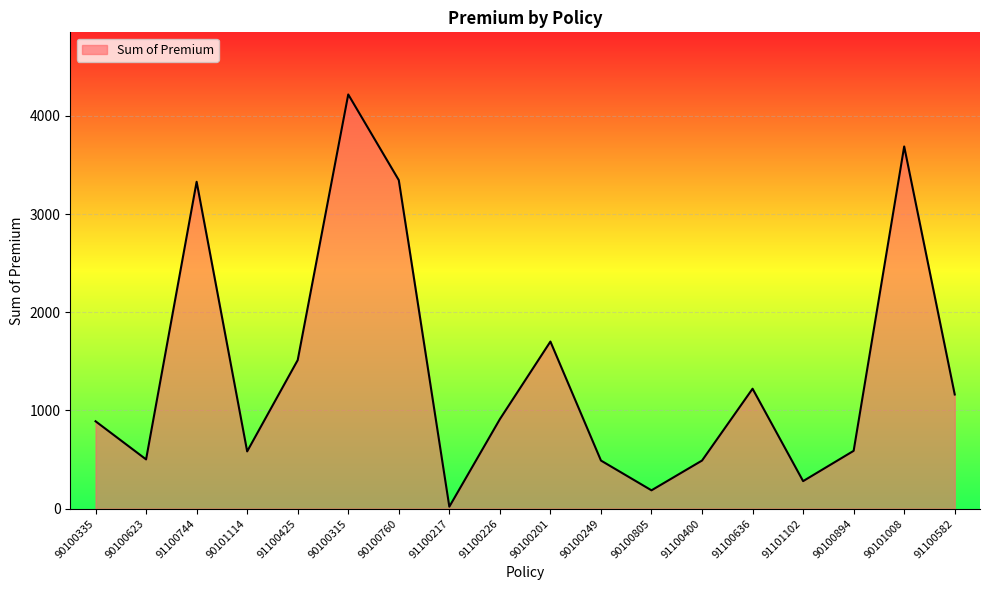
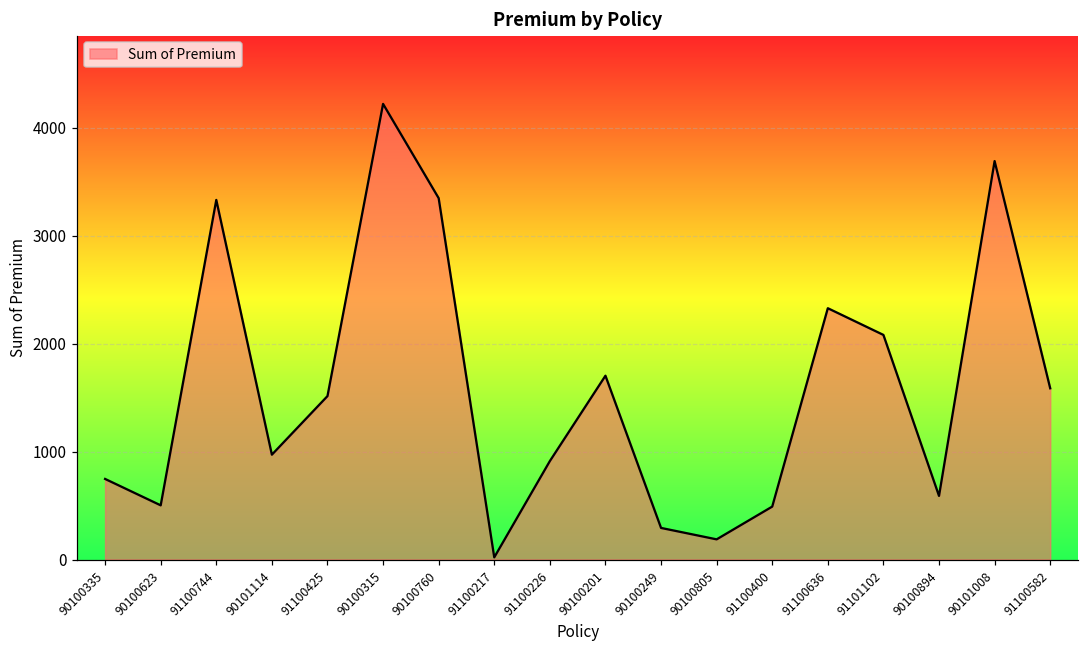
90100335: 900 -> 700
90101114: 600 -> 1000
90100249: 500 -> 300
91100636: 1200 -> 2300
91101102: 300 -> 2100
91100582: 1200 -> 1600
